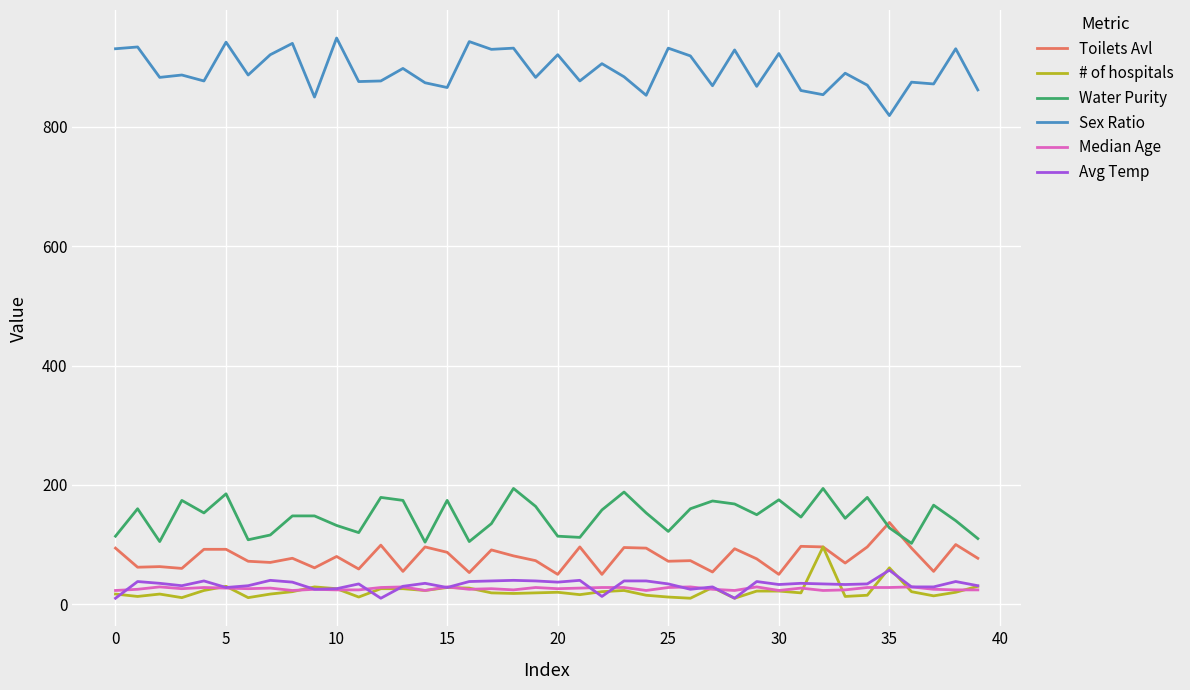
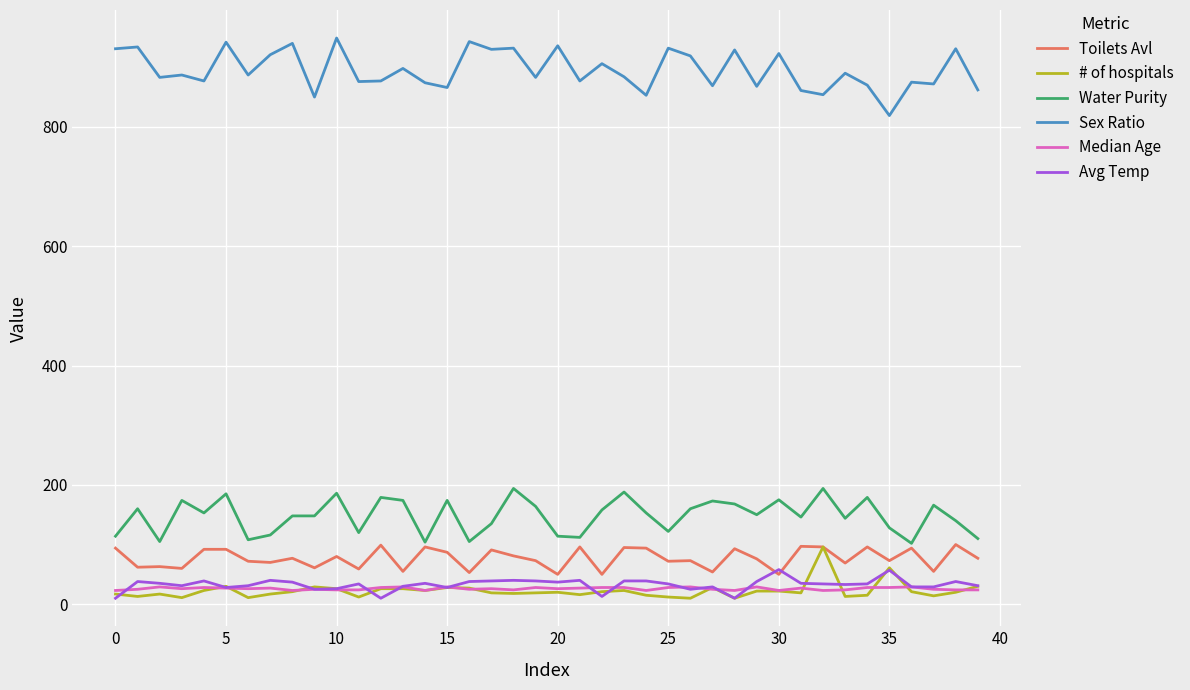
Water Purity, 10: 130 -> 190
Sex Ratio, 20: 920 -> 940
Avg Temp, 30: 30 -> 60
Toilets Avl, 35: 140 -> 70
